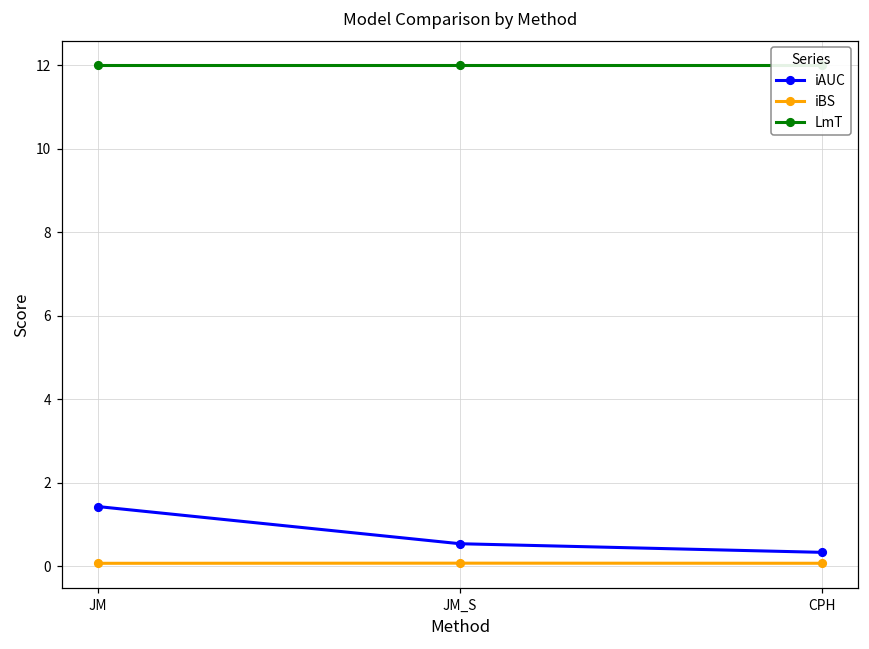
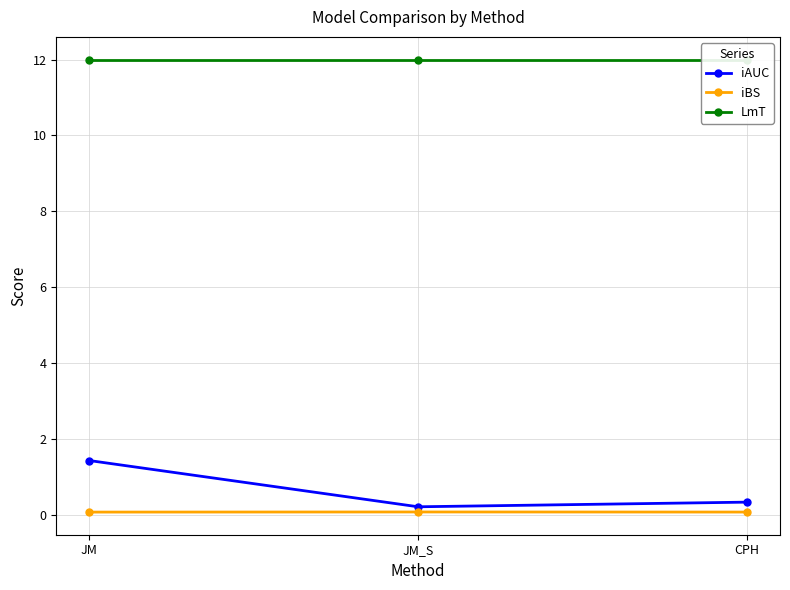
iAUC, JM_S: 0.5 -> 0.2
